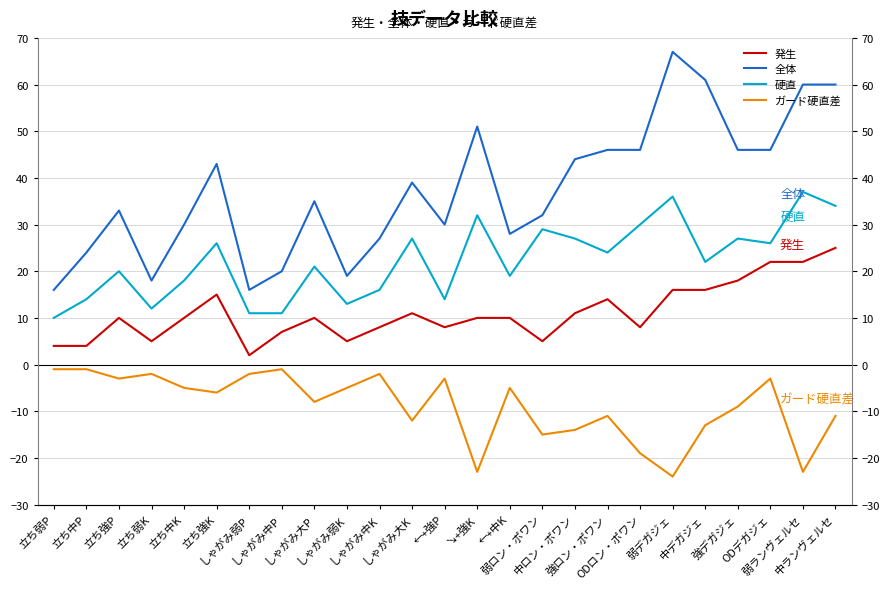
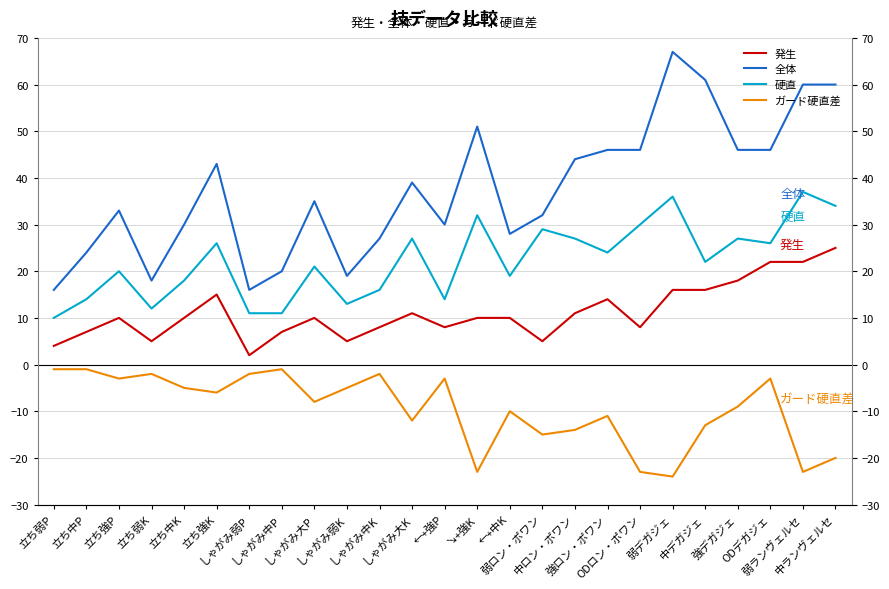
発生, 立ち中P: 4 -> 7
ガード硬直差, ←+中K: -5 -> -10
ガード硬直差, ODロン・ポワン: -19 -> -23
ガード硬直差, 中ランヴェルセ: -11 -> -20
